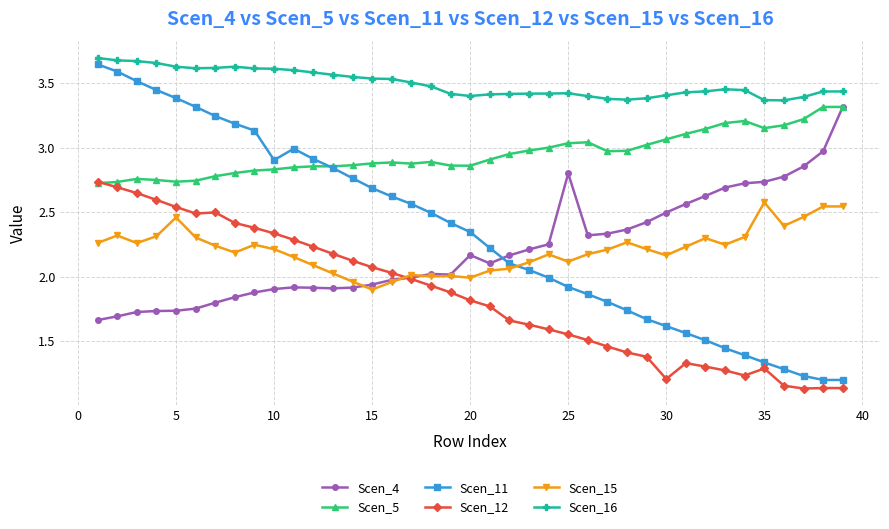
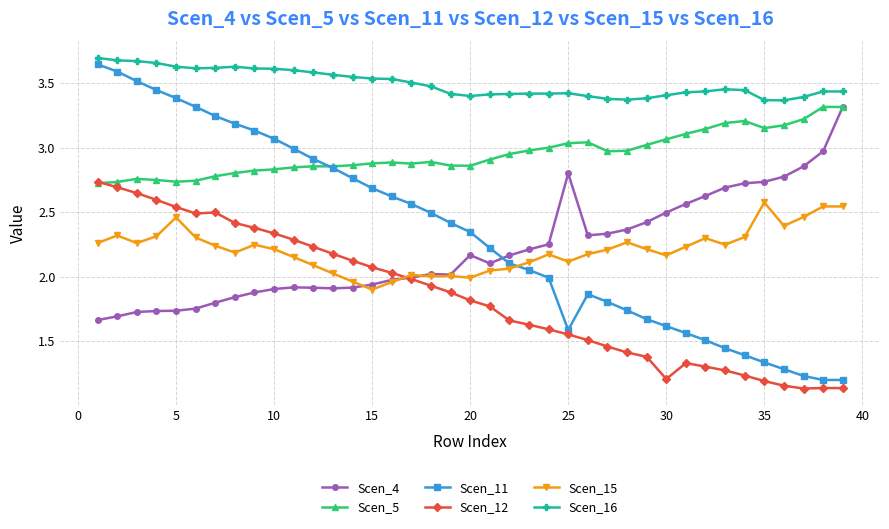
Scen_11, 10: 2.90 -> 3.07
Scen_11, 25: 1.92 -> 1.59
Scen_12, 35: 1.29 -> 1.19
